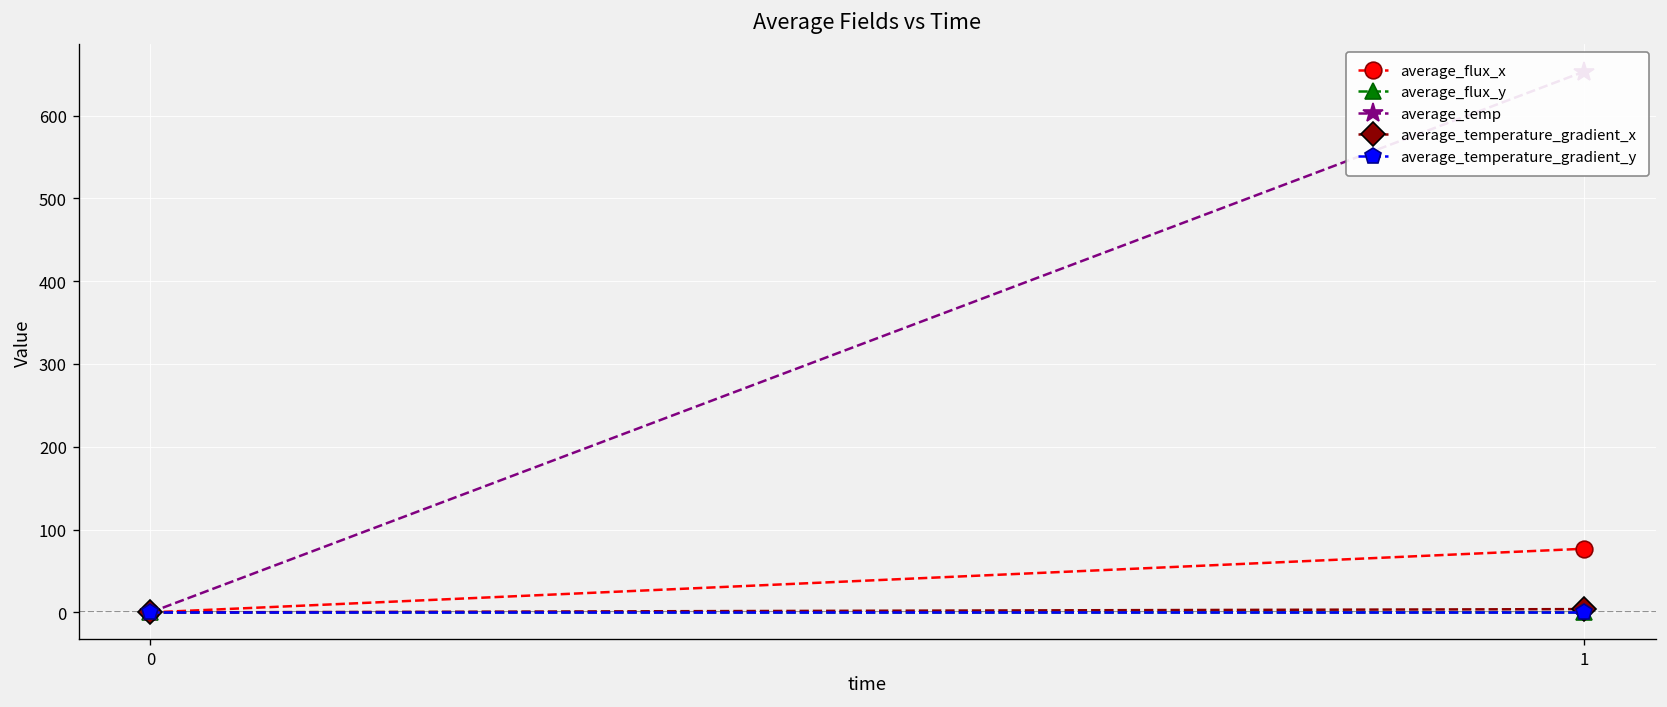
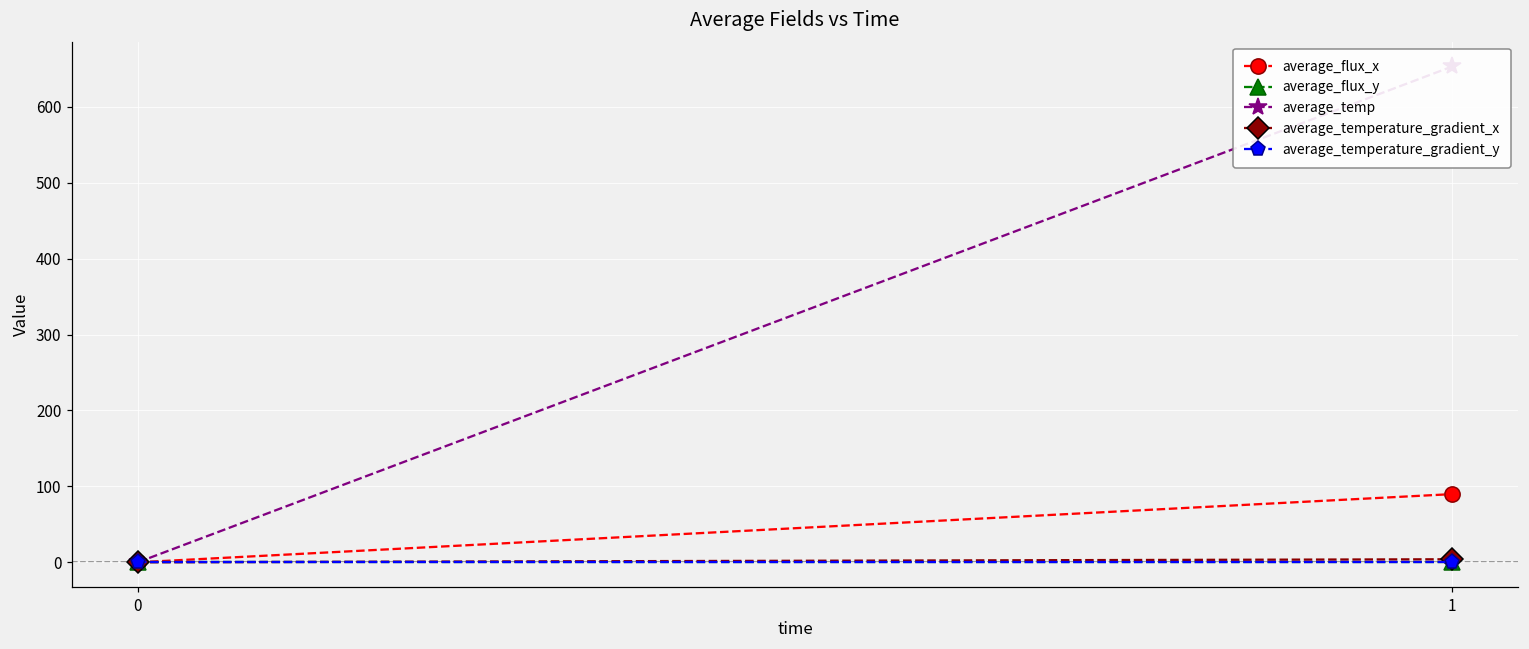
average_flux_x, 1: 80 -> 90
